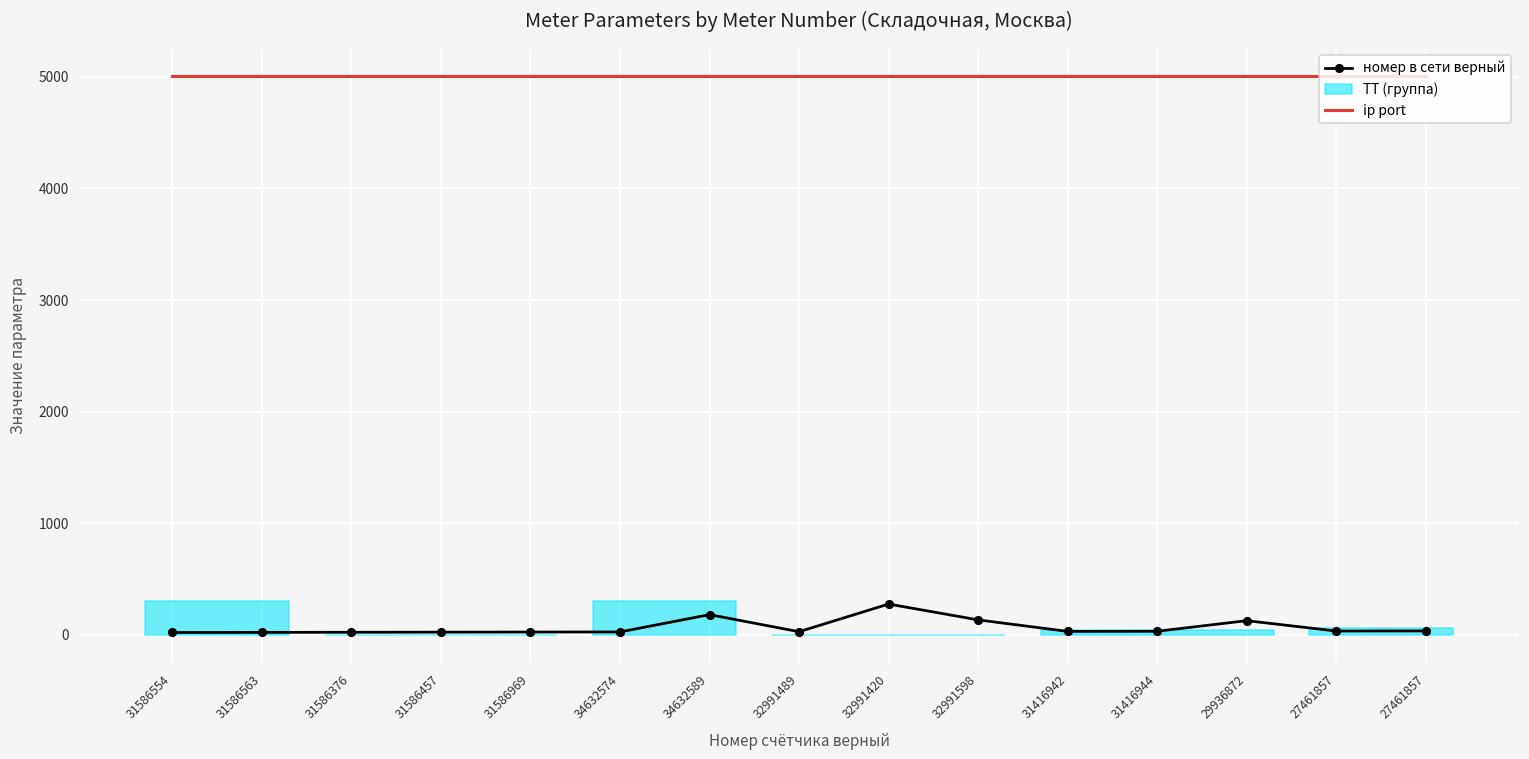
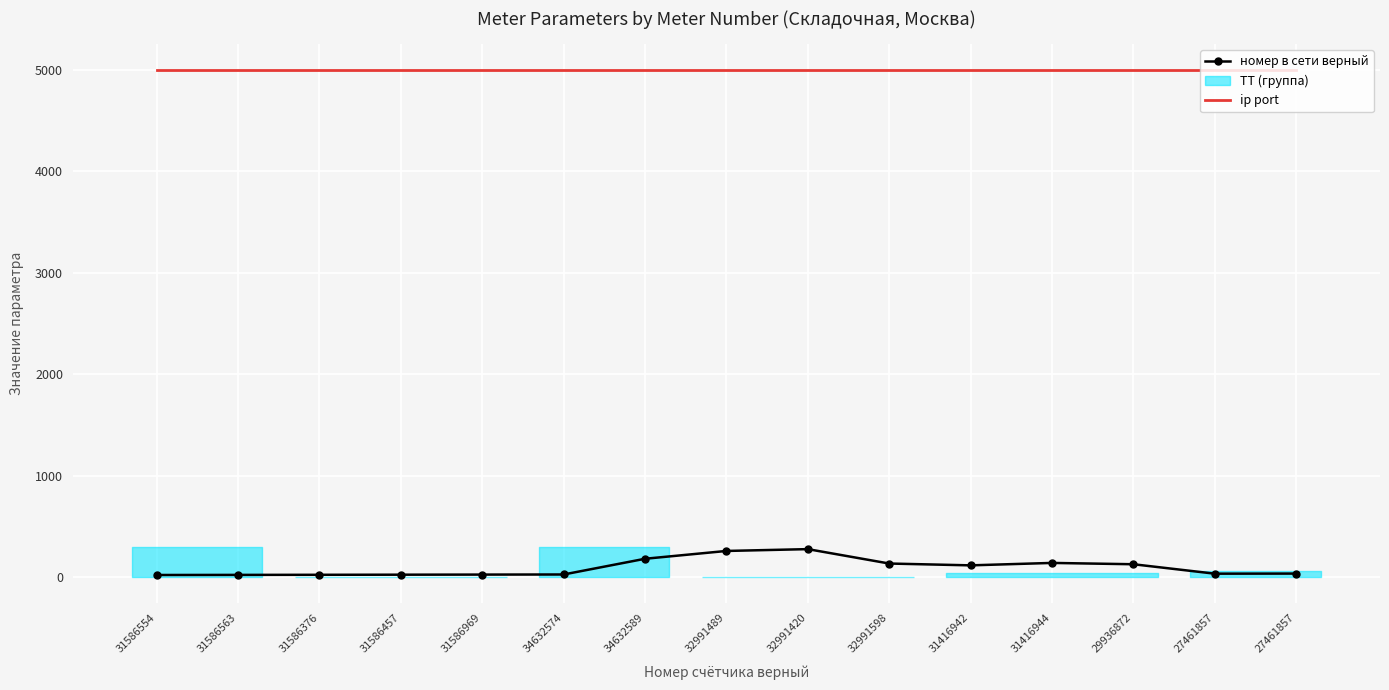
номер в сети верный, 32991489: 30 -> 260
номер в сети верный, 31416942: 30 -> 120
номер в сети верный, 31416944: 30 -> 140
